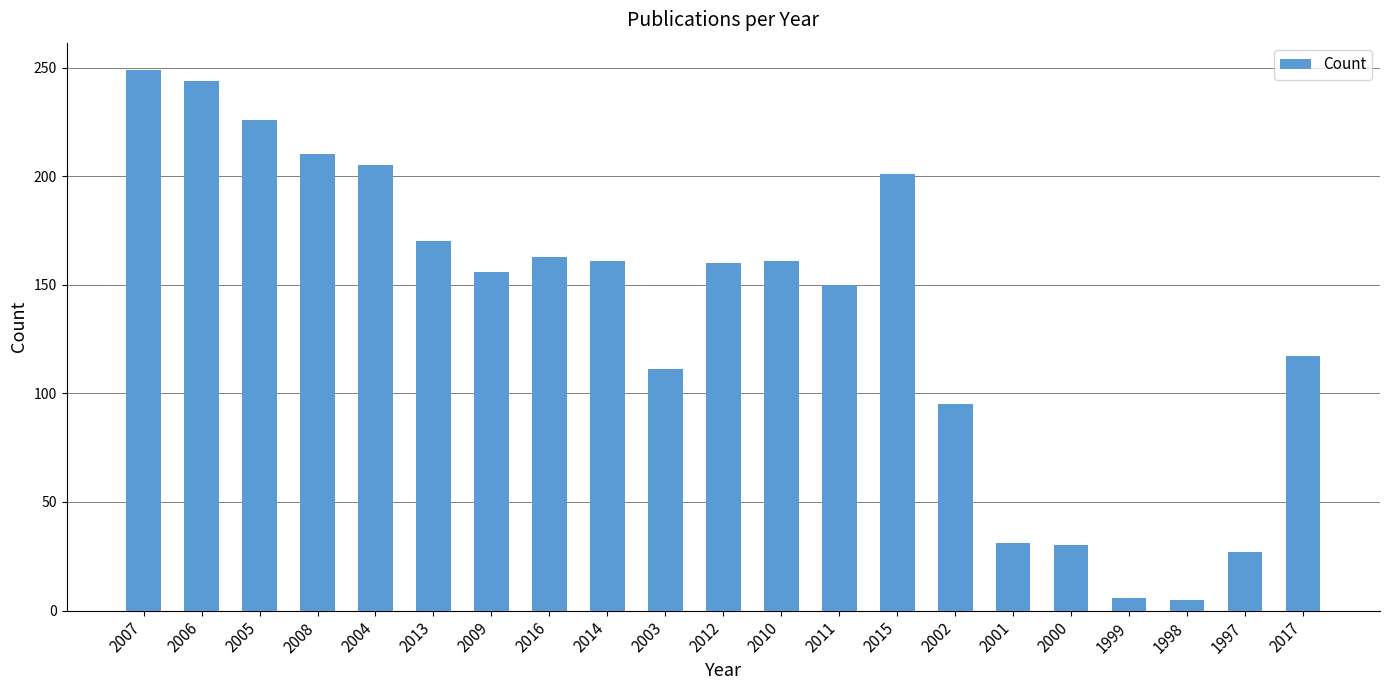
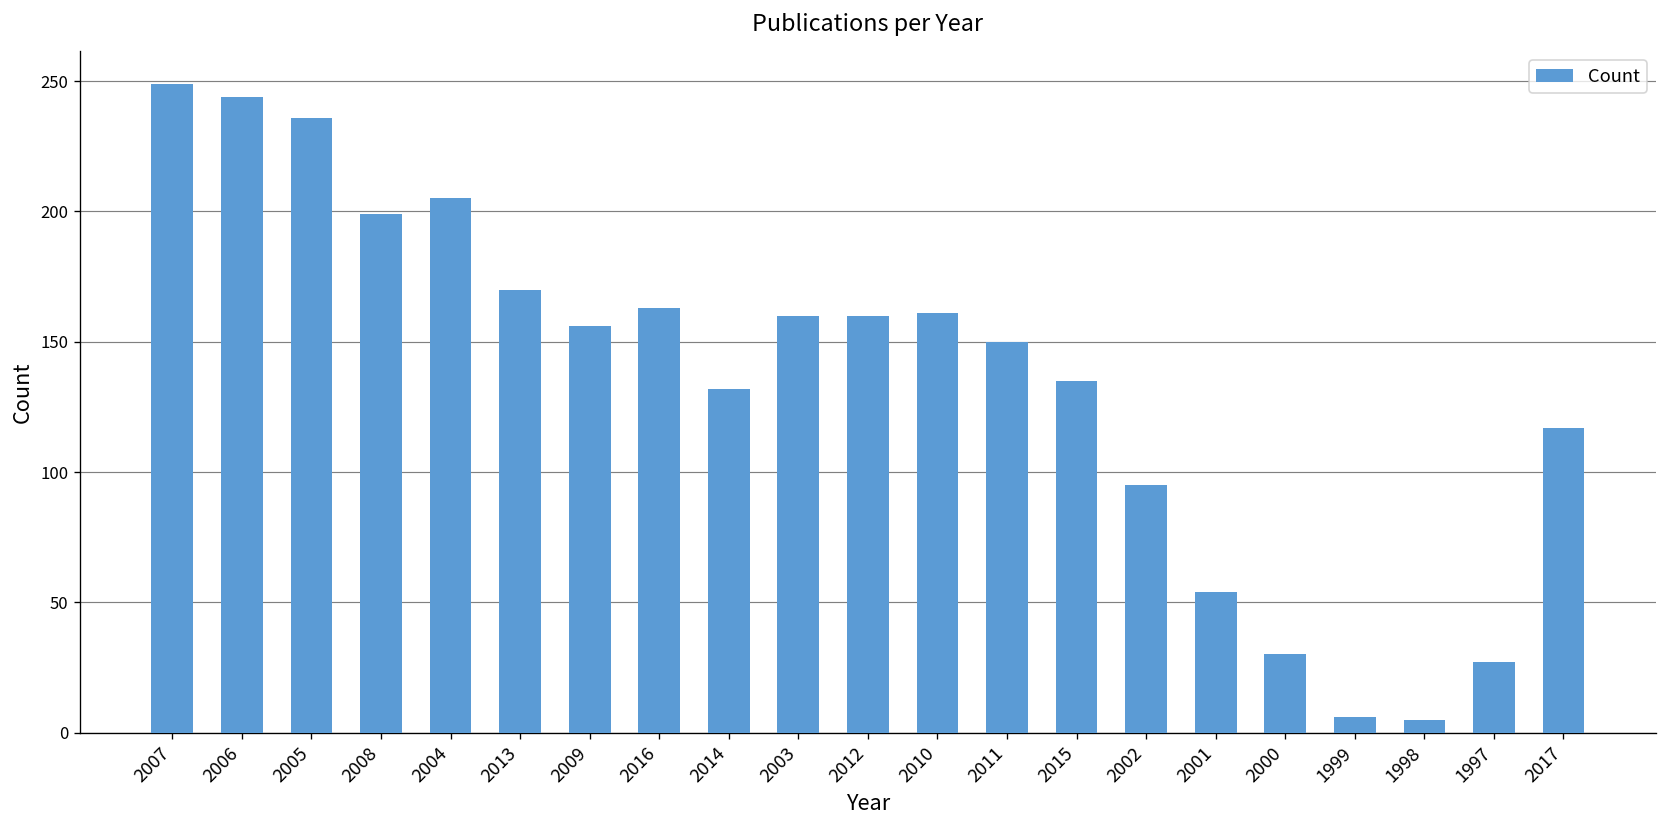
2005: 226 -> 236
2008: 210 -> 199
2014: 161 -> 132
2003: 111 -> 160
2015: 201 -> 135
2001: 31 -> 54
